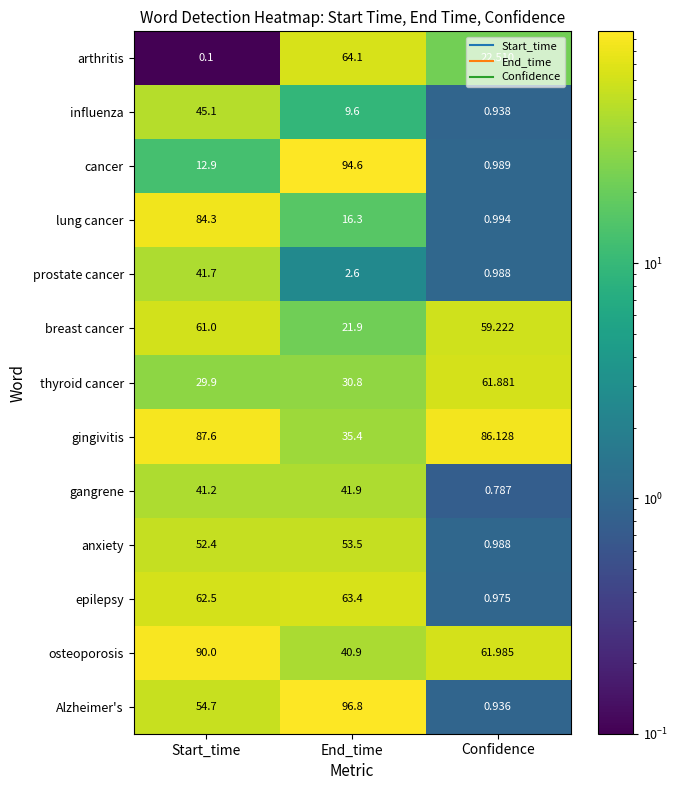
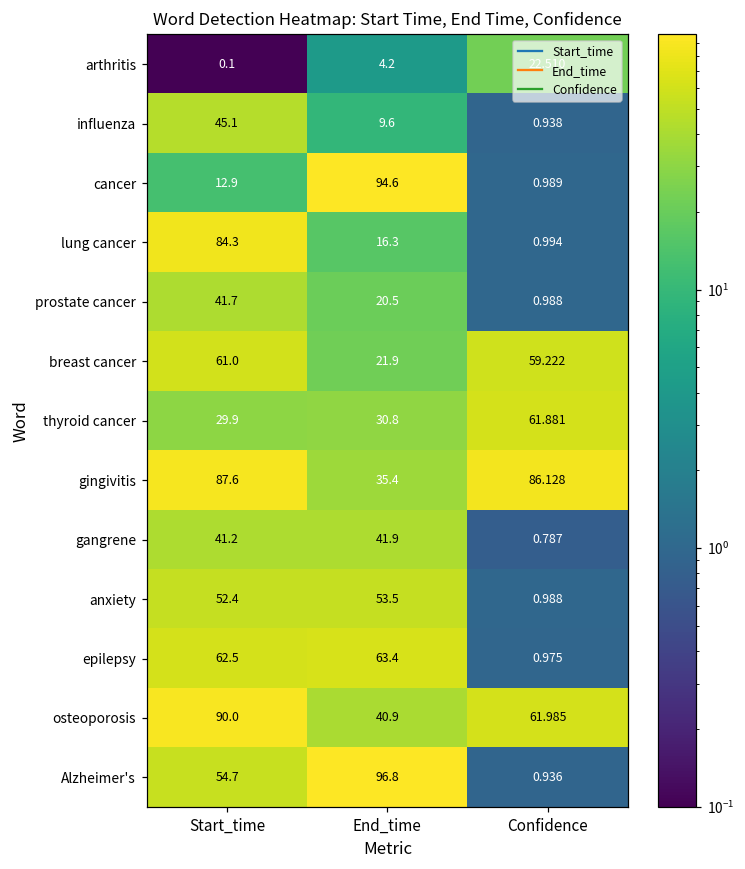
arthritis, End_time: 64.1 -> 4.2
prostate cancer, End_time: 2.6 -> 20.5
